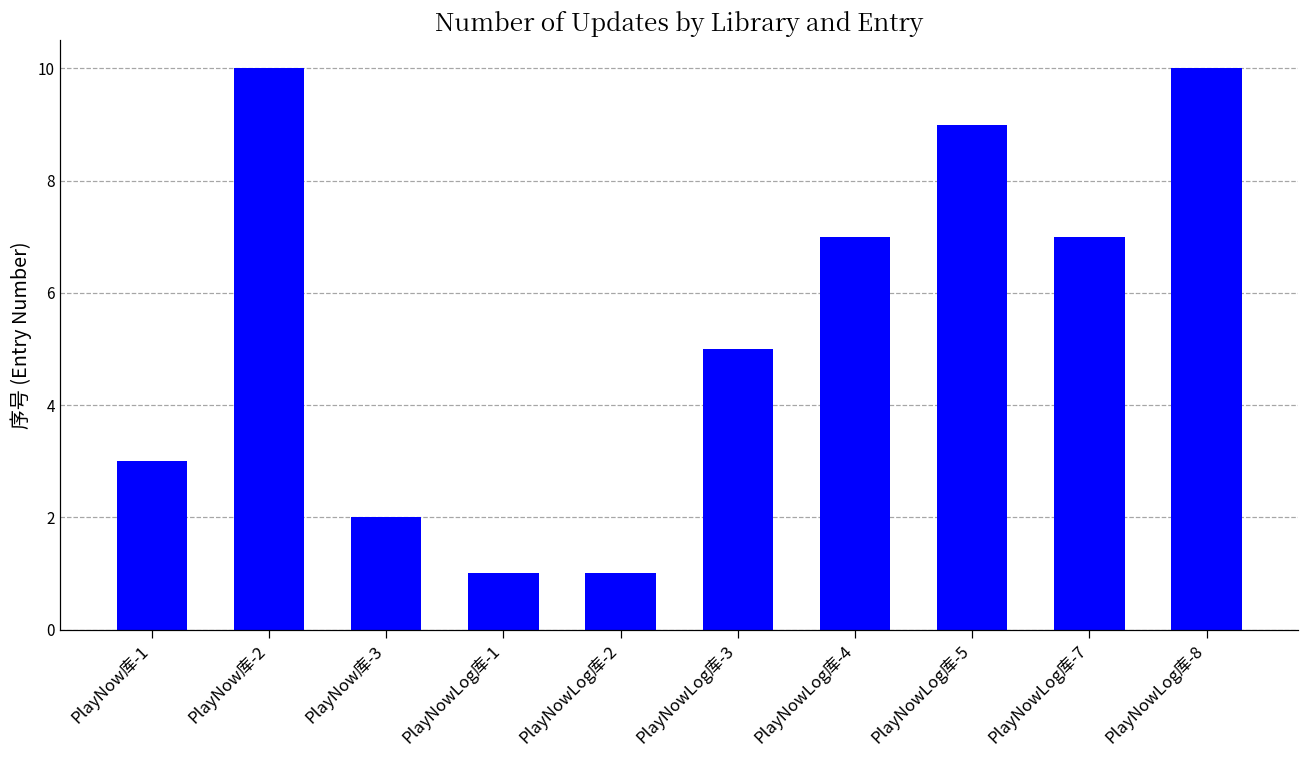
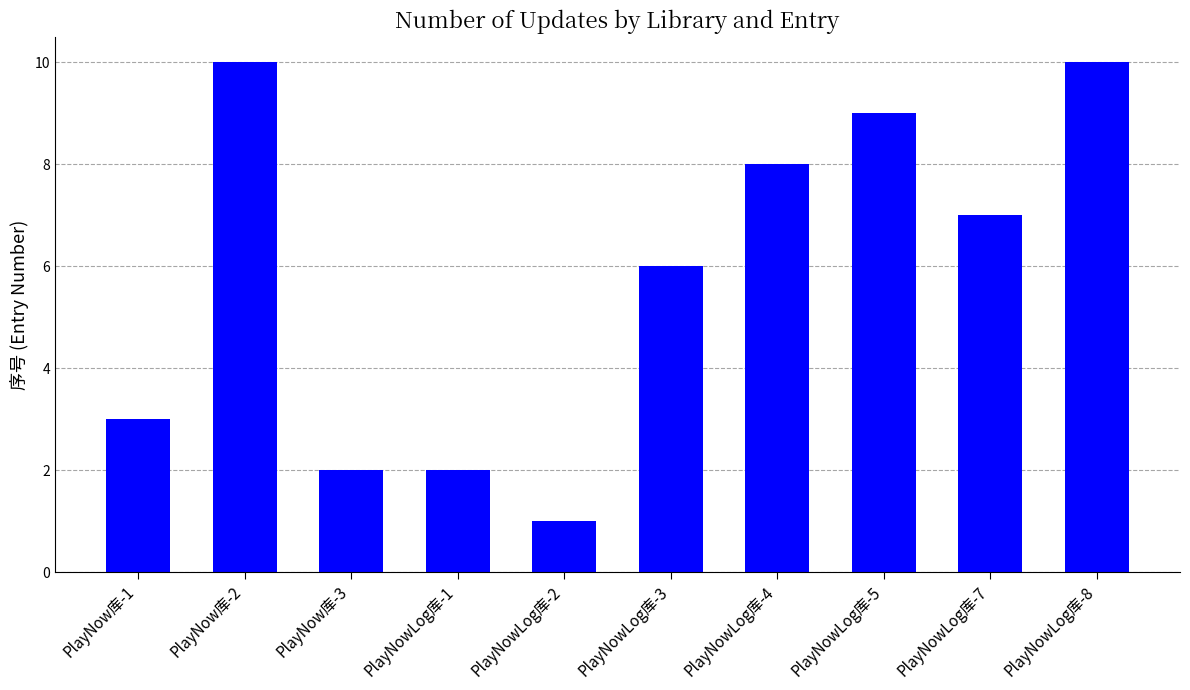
PlayNowLog库-1: 1 -> 2
PlayNowLog库-3: 5 -> 6
PlayNowLog库-4: 7 -> 8
